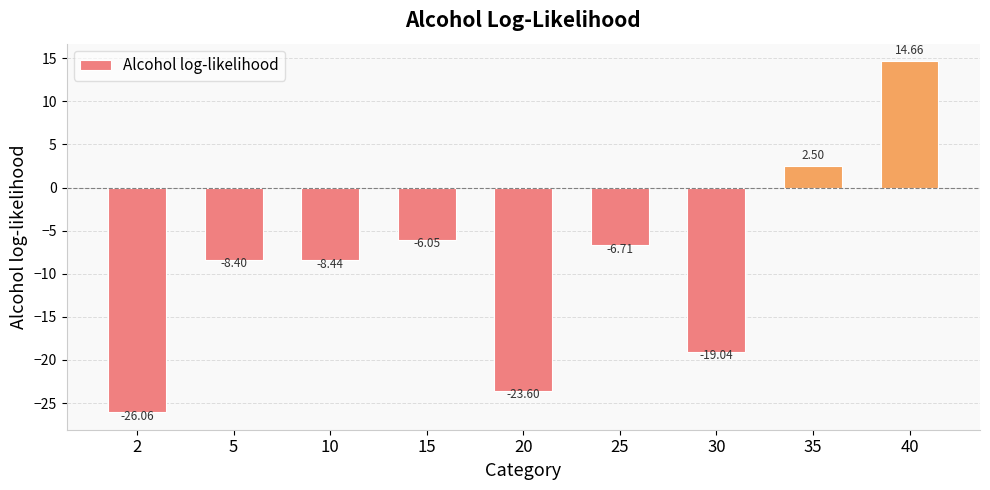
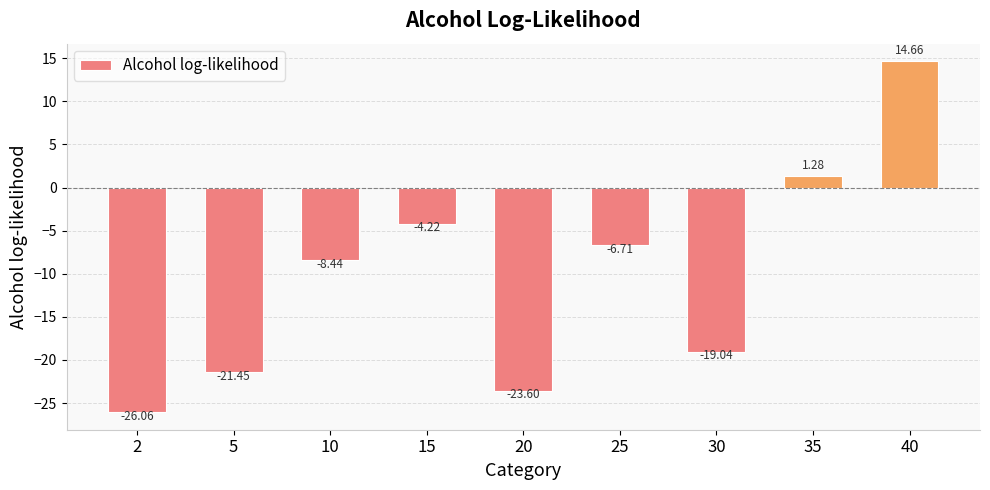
5: -8.40 -> -21.45
15: -6.05 -> -4.22
35: 2.50 -> 1.28
